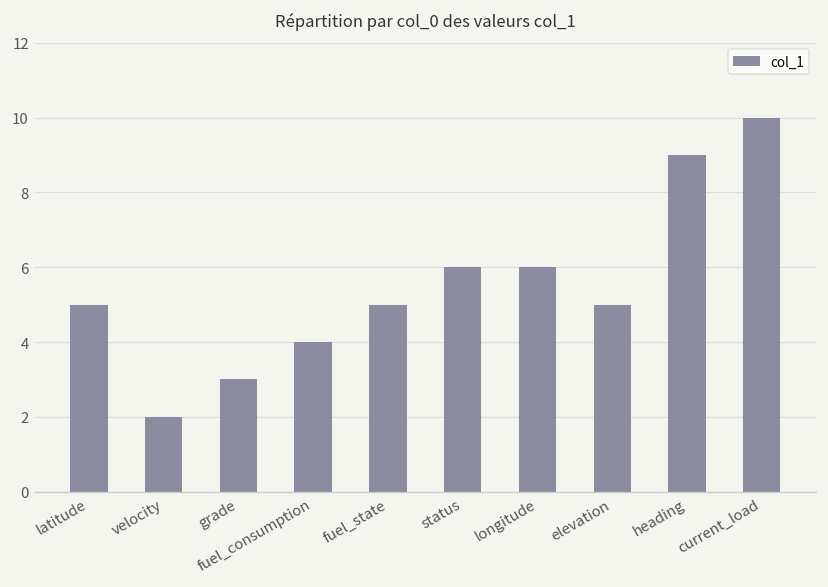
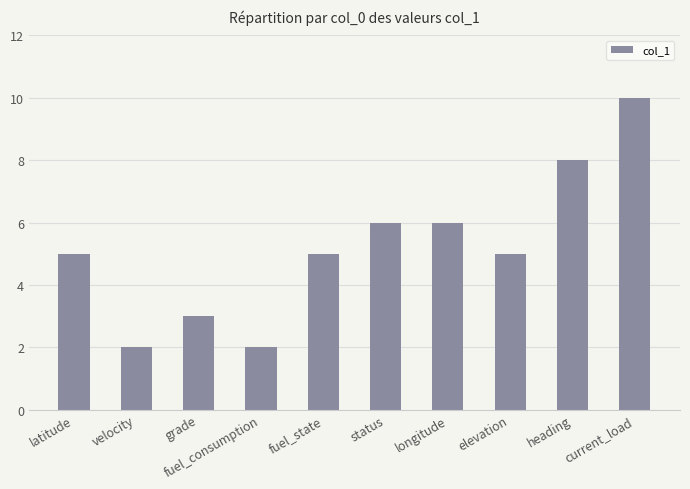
fuel_consumption: 4 -> 2
heading: 9 -> 8
